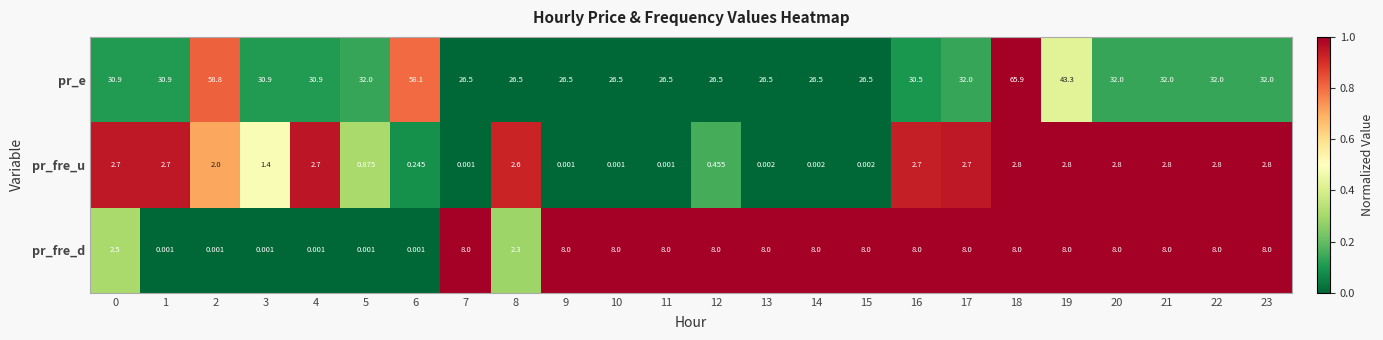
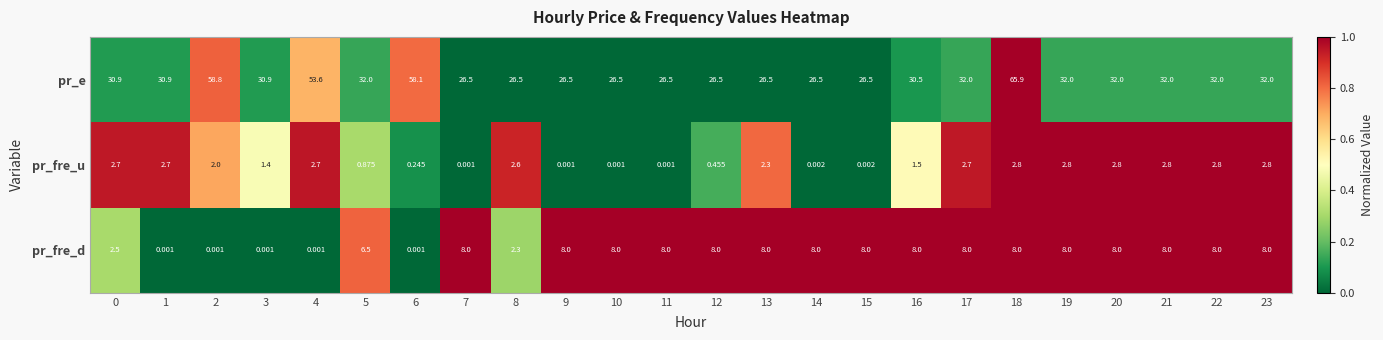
pr_e, 4: 30.9 -> 53.6
pr_e, 19: 43.3 -> 32.0
pr_fre_u, 13: 0.002 -> 2.3
pr_fre_u, 16: 2.7 -> 1.5
pr_fre_d, 5: 0.001 -> 6.5
